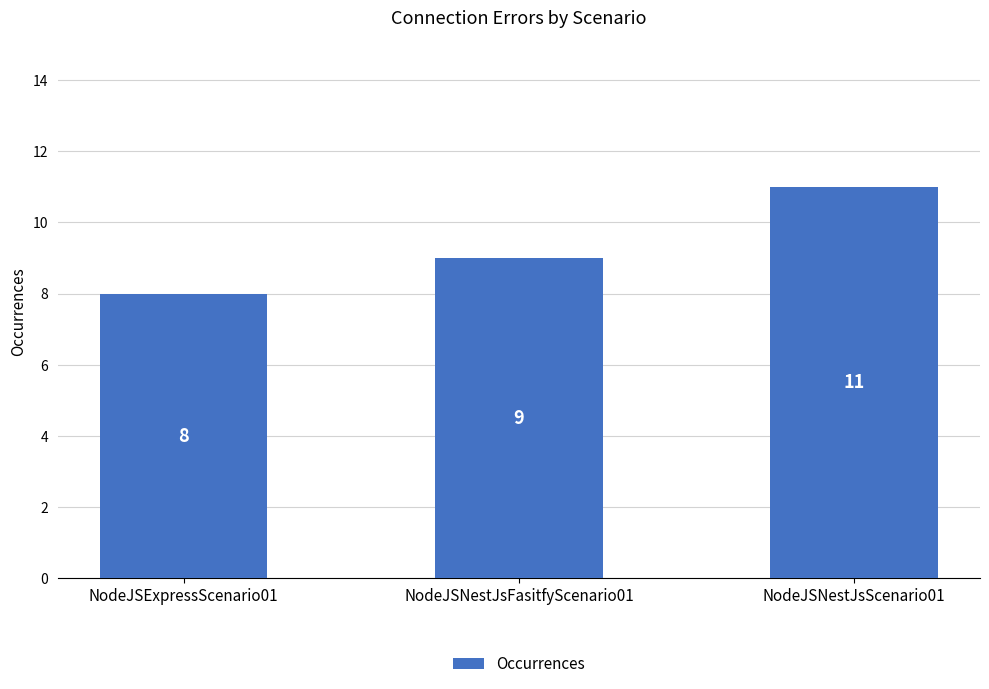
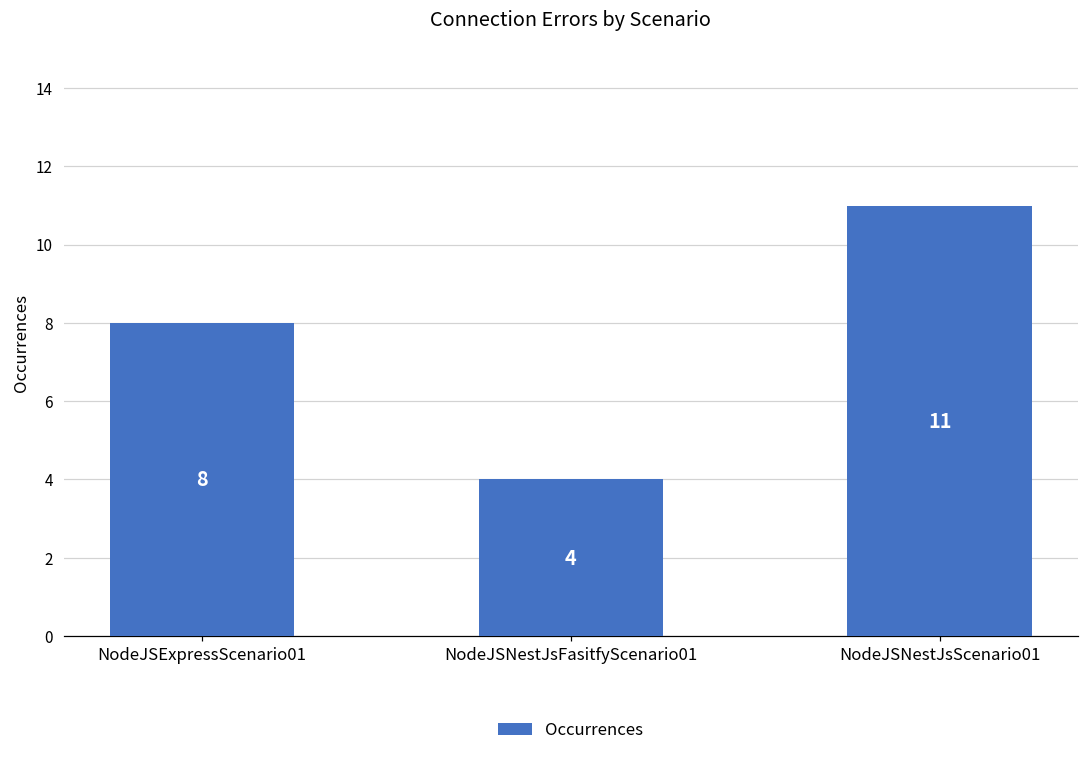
NodeJSNestJsFasitfyScenario01: 9 -> 4
